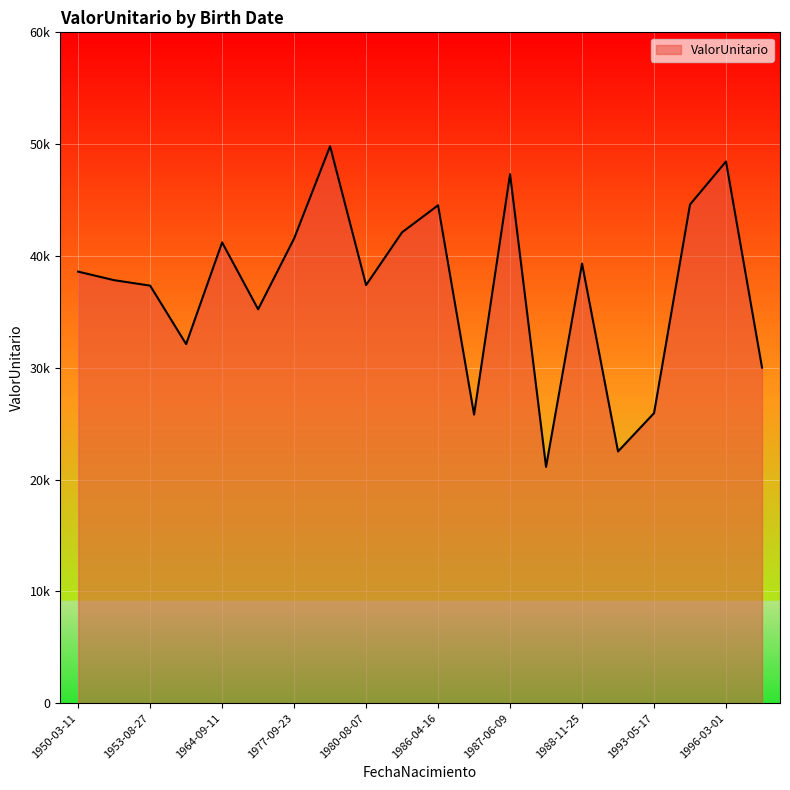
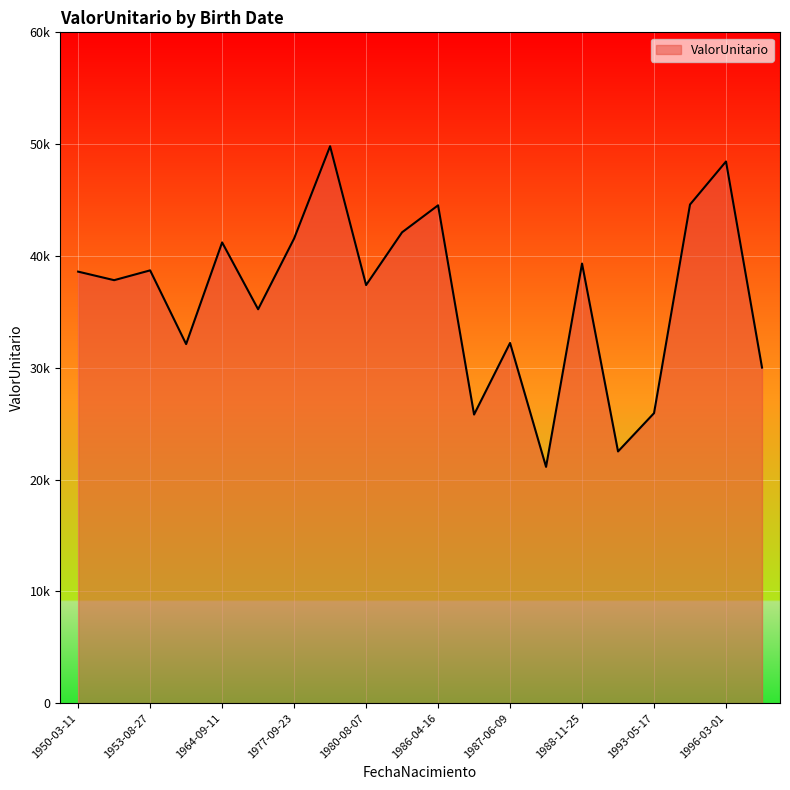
1953-08-27: 37300 -> 38700
1987-06-09: 47300 -> 32200
